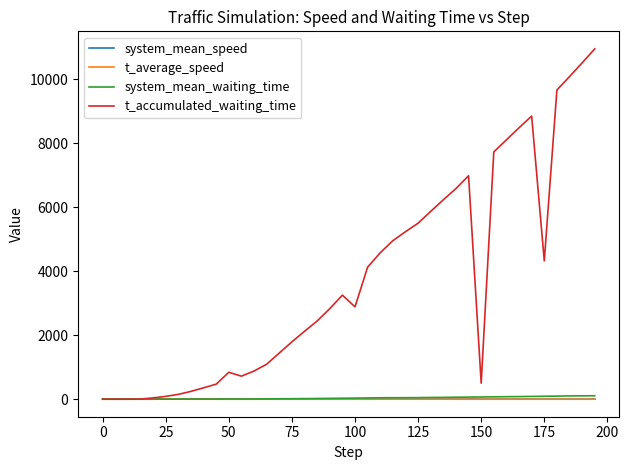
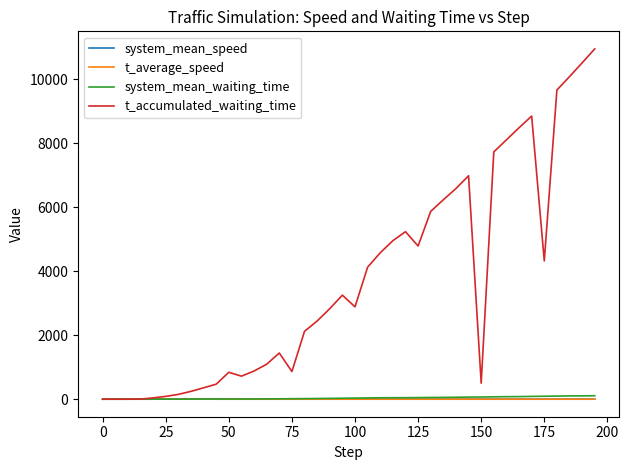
t_accumulated_waiting_time, 75: 1800 -> 900
t_accumulated_waiting_time, 125: 5500 -> 4800
